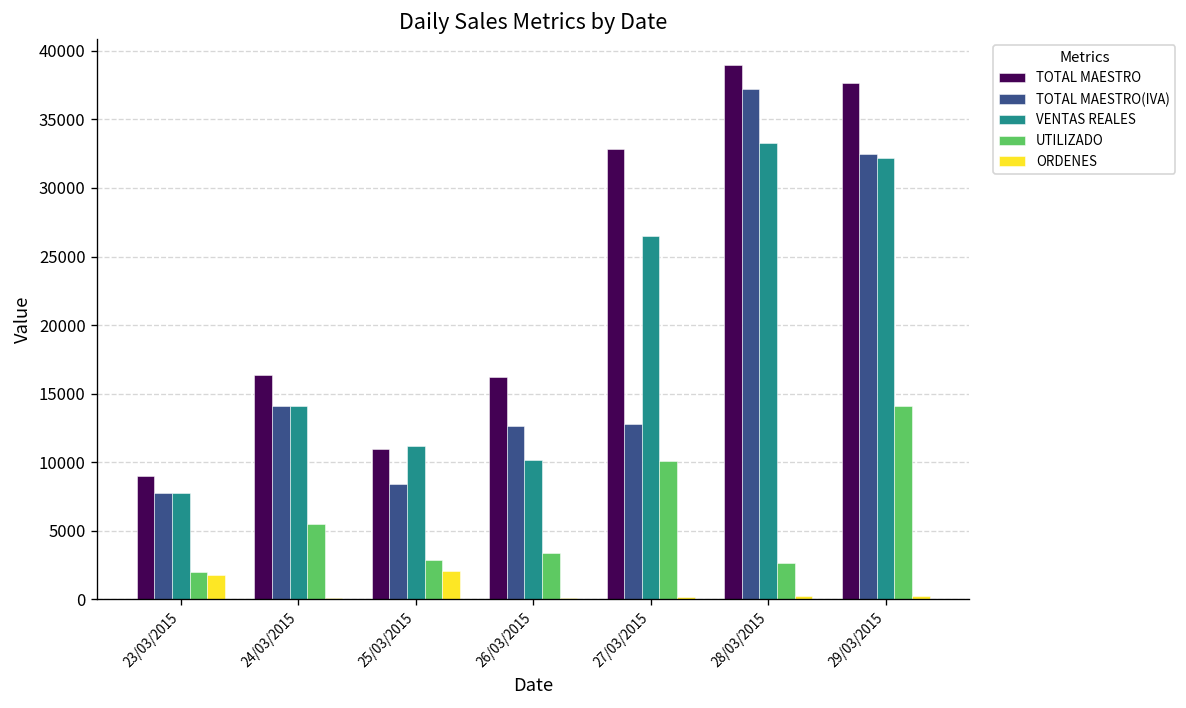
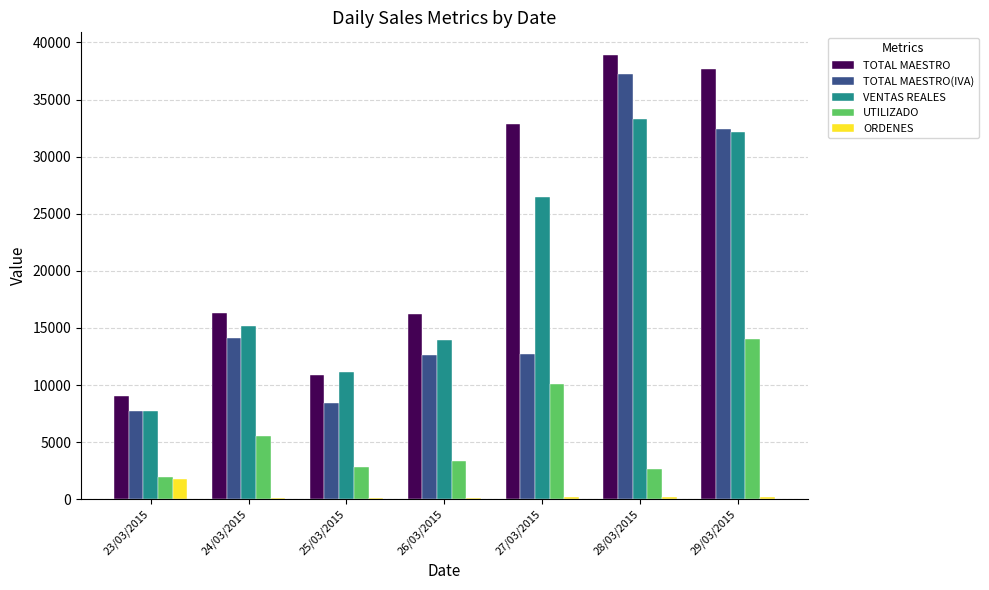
VENTAS REALES, 24/03/2015: 14100 -> 15100
ORDENES, 25/03/2015: 2000 -> 100
VENTAS REALES, 26/03/2015: 10200 -> 14000
